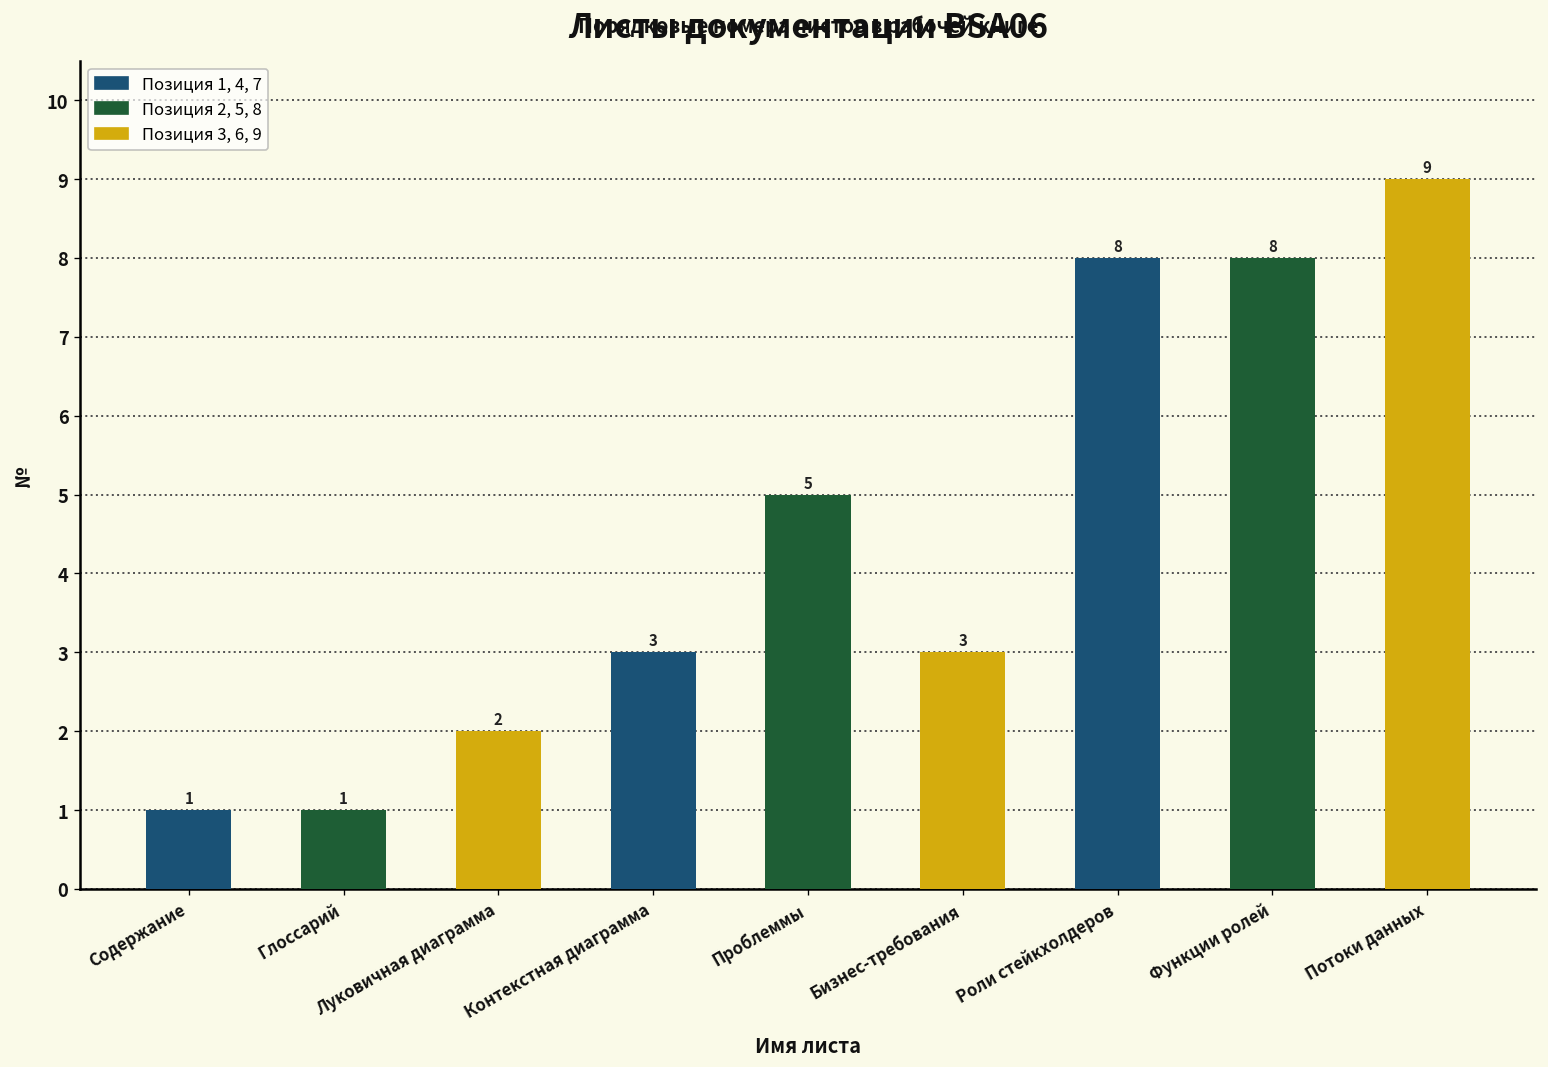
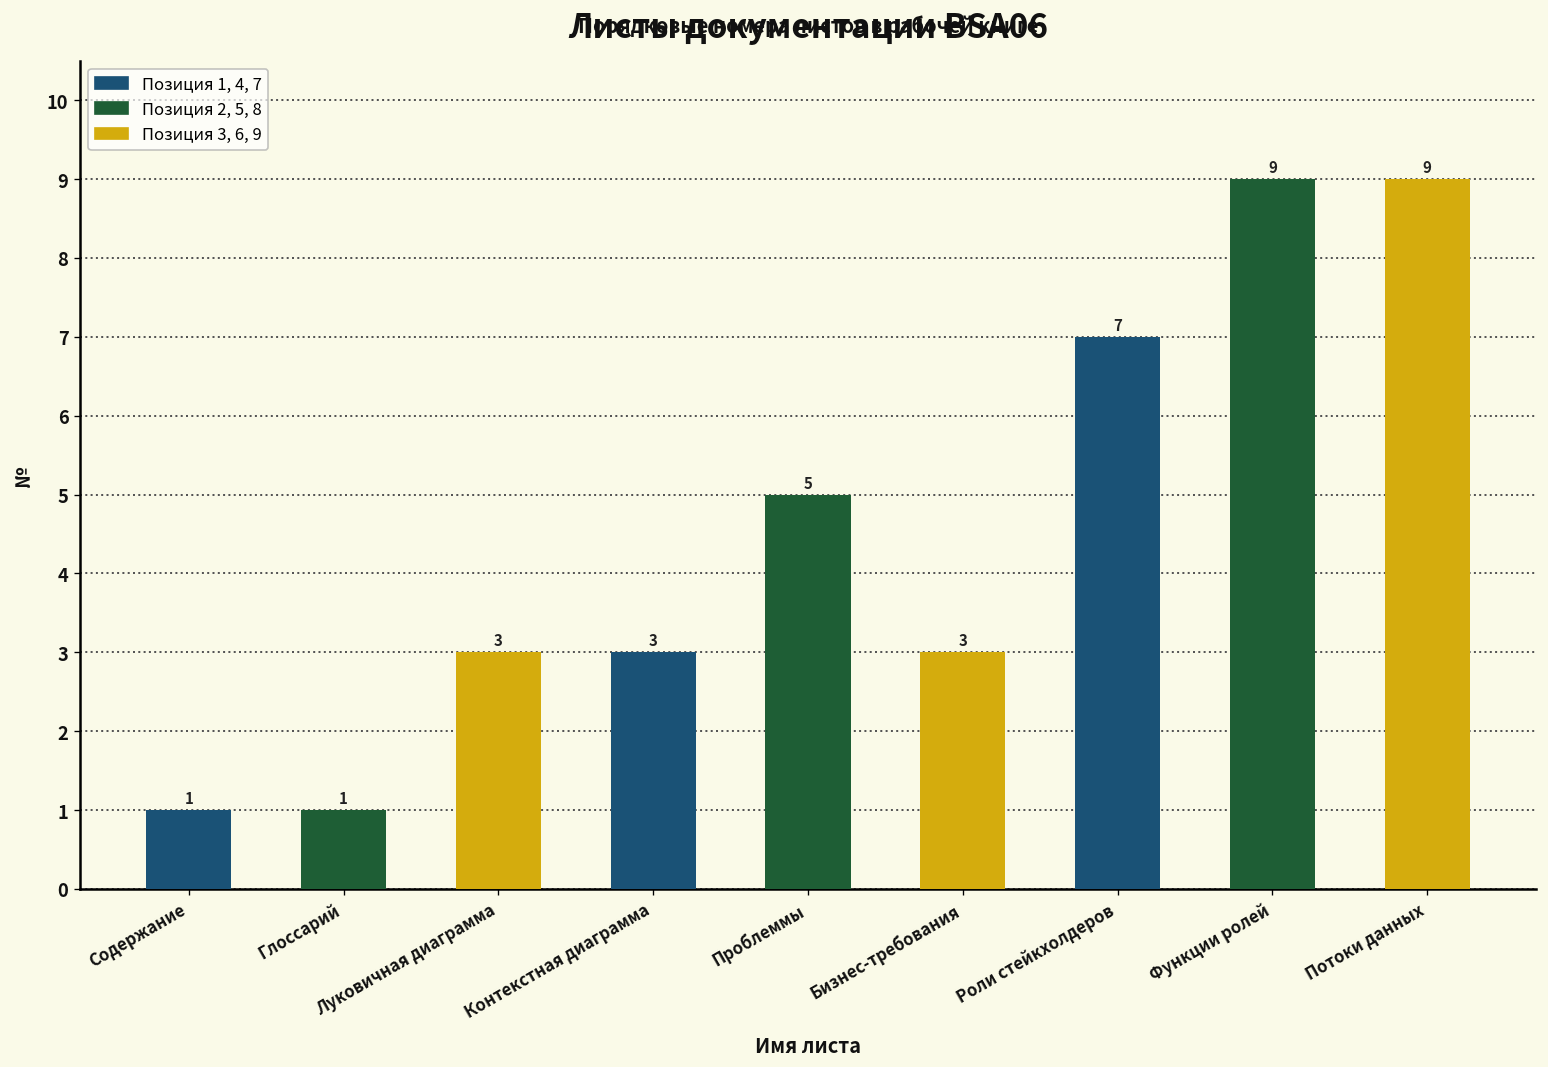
Луковичная диаграмма: 2 -> 3
Роли стейкхолдеров: 8 -> 7
Функции ролей: 8 -> 9
